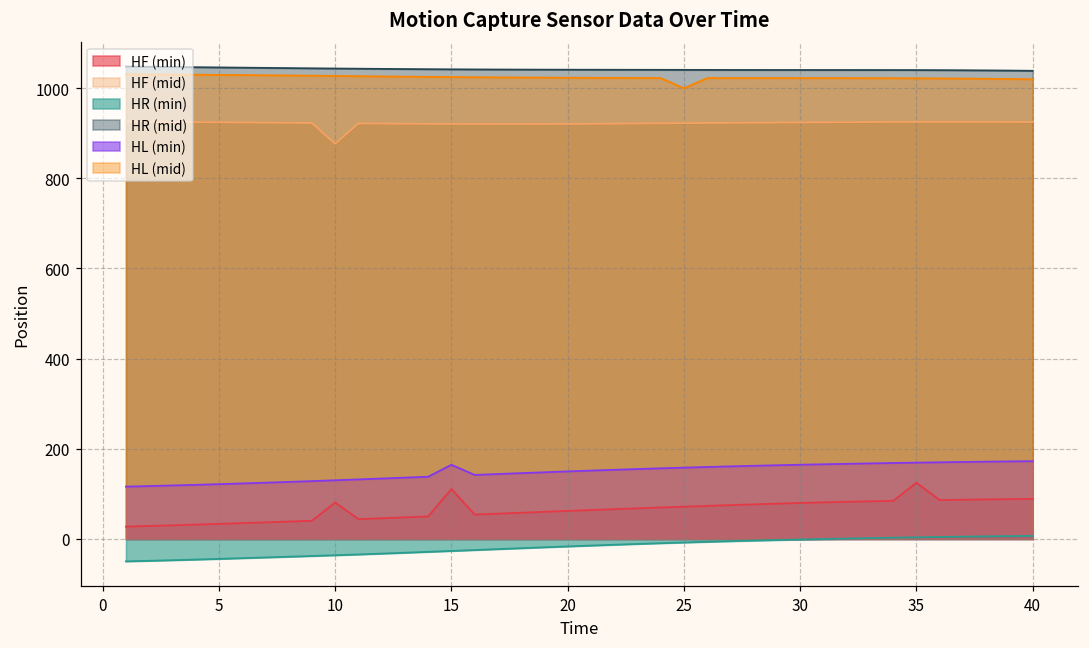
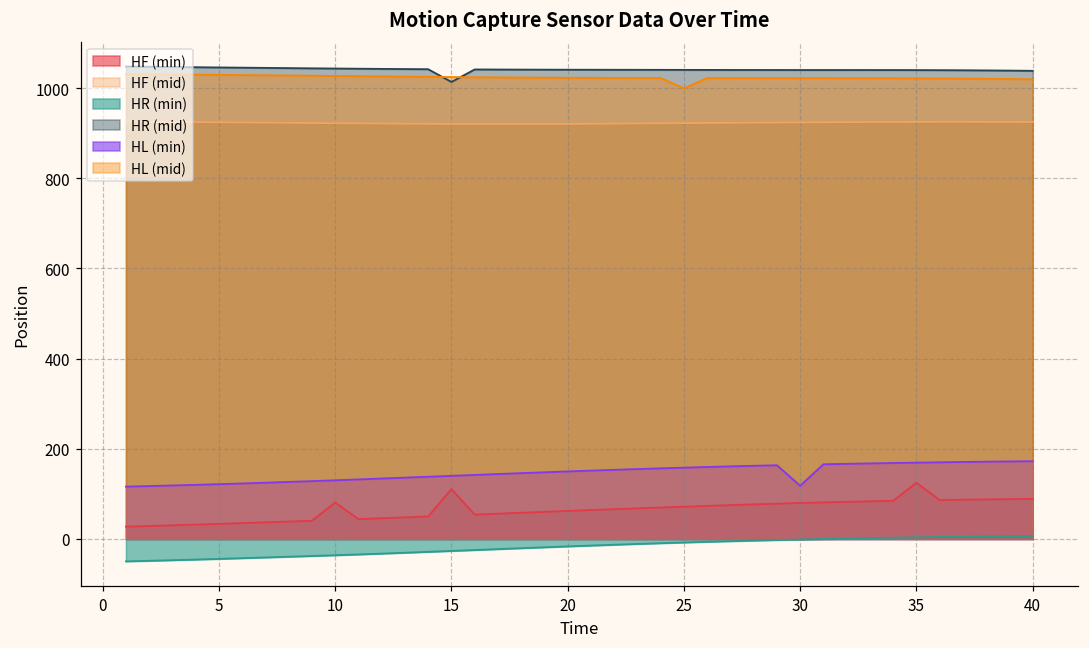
HF (mid), 10: 880 -> 920
HR (mid), 15: 1040 -> 1010
HL (min), 15: 160 -> 140
HL (min), 30: 160 -> 120
